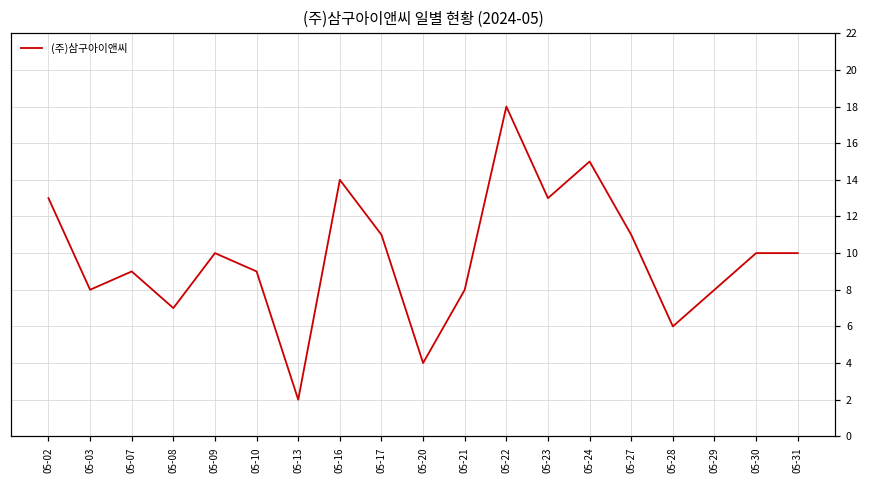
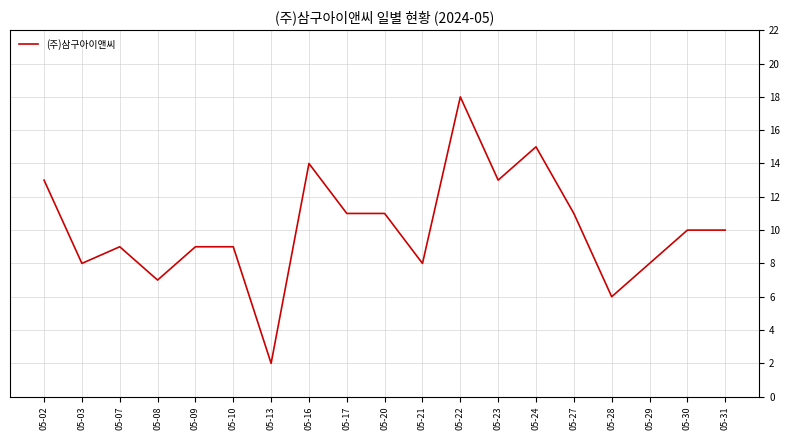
05-09: 10 -> 9
05-20: 4 -> 11
